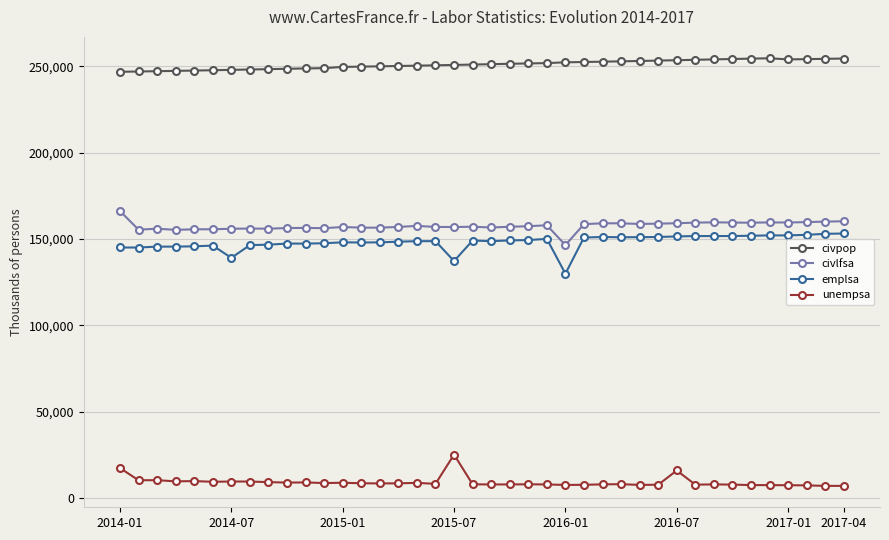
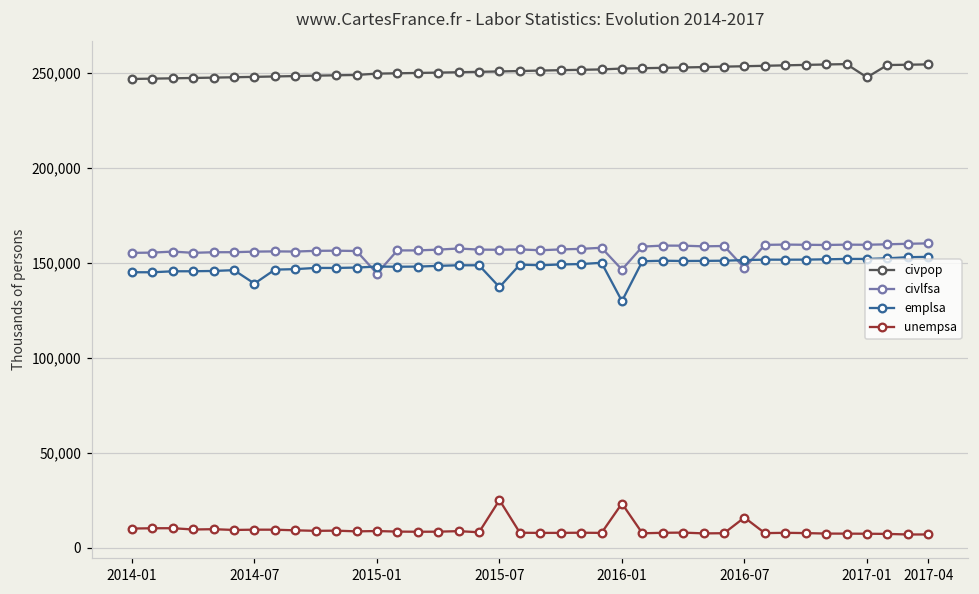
civlfsa, 2014-01: 166,000 -> 155,000
unempsa, 2014-01: 17,000 -> 10,000
civlfsa, 2015-01: 157,000 -> 144,000
unempsa, 2016-01: 8,000 -> 23,000
civlfsa, 2016-07: 159,000 -> 147,000
civpop, 2017-01: 254,000 -> 248,000
